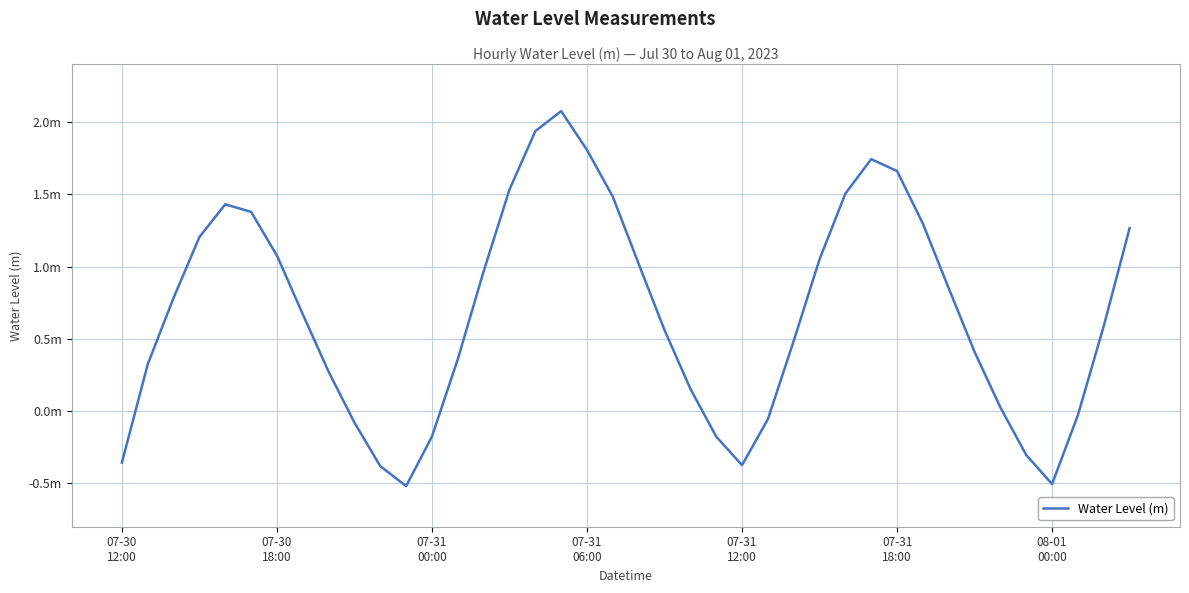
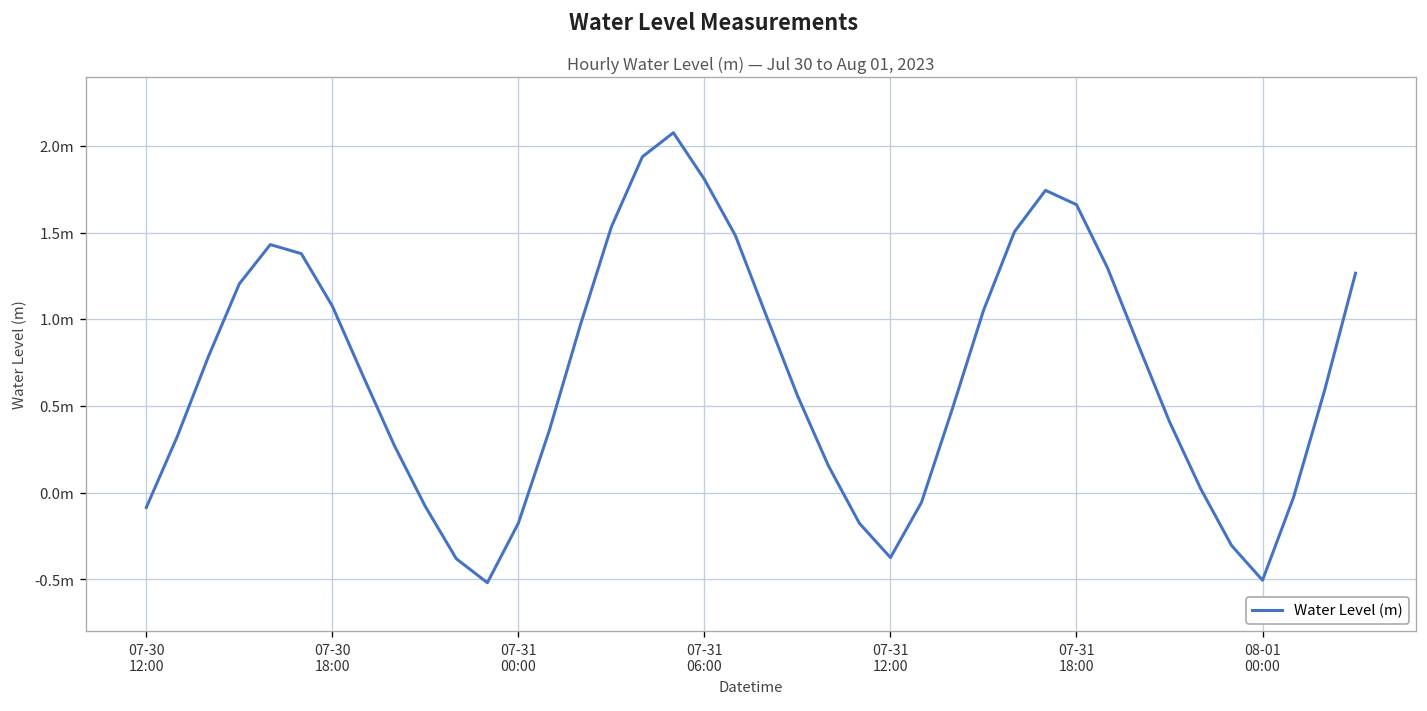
07-30 12:00: -0.36m -> -0.09m
